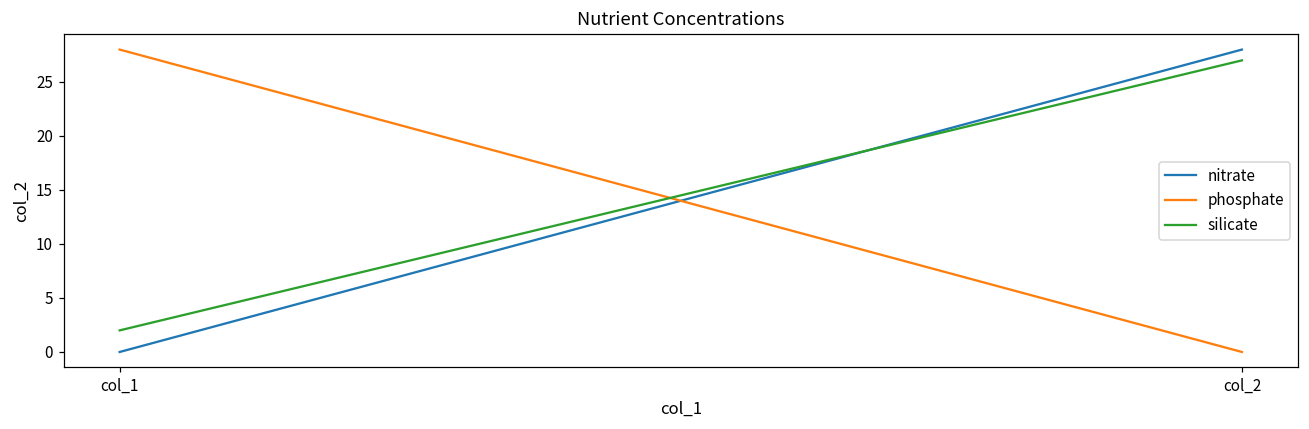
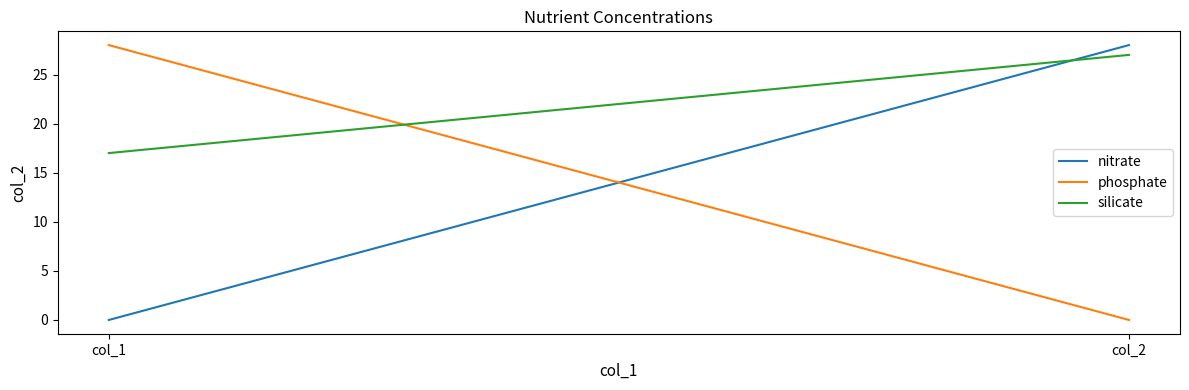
silicate, col_1: 2 -> 17
